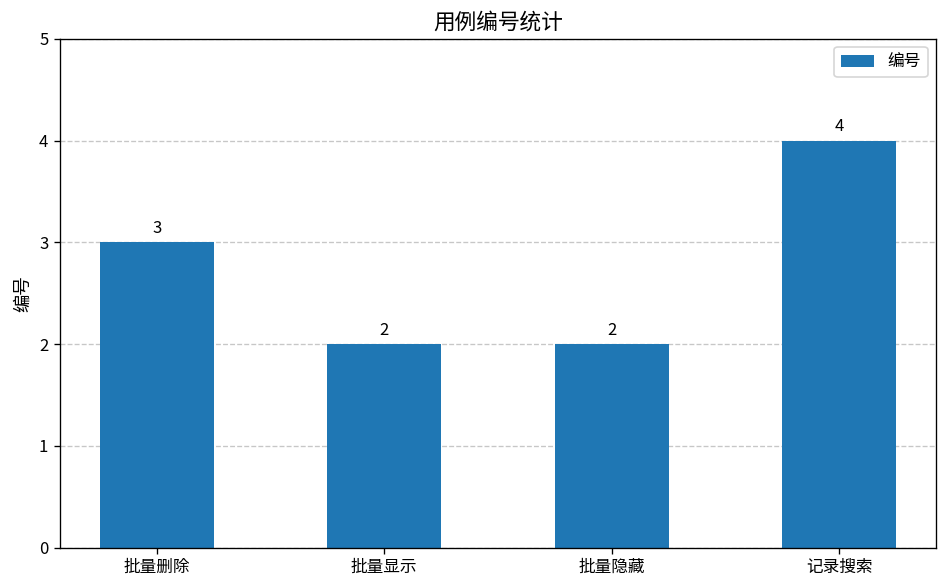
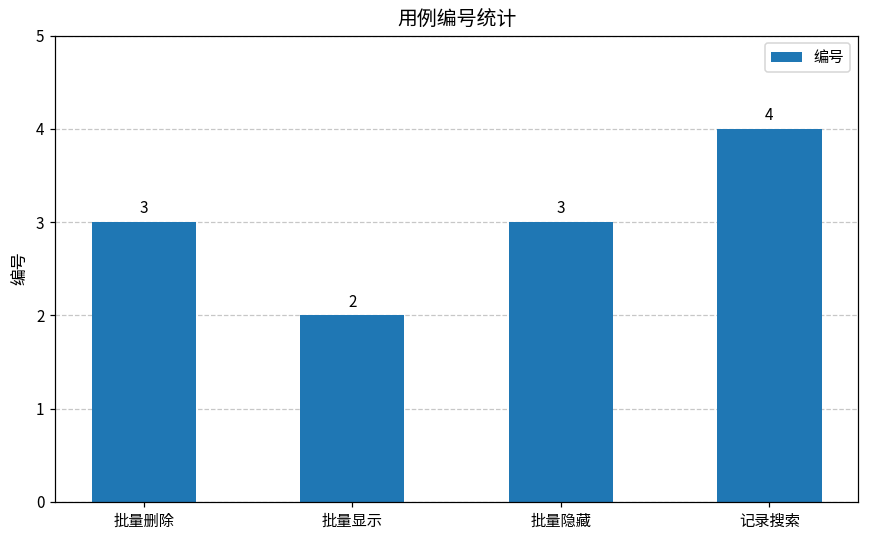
批量隐藏: 2 -> 3
